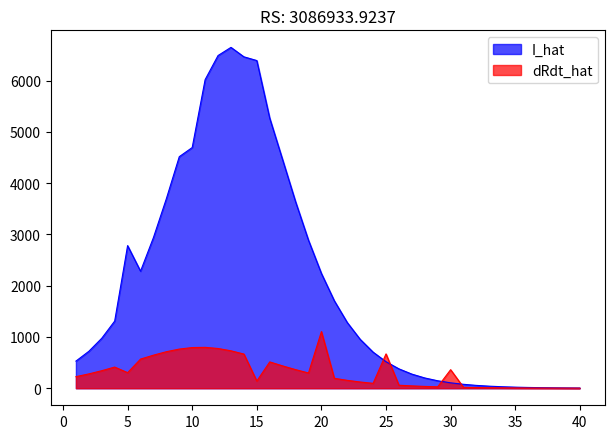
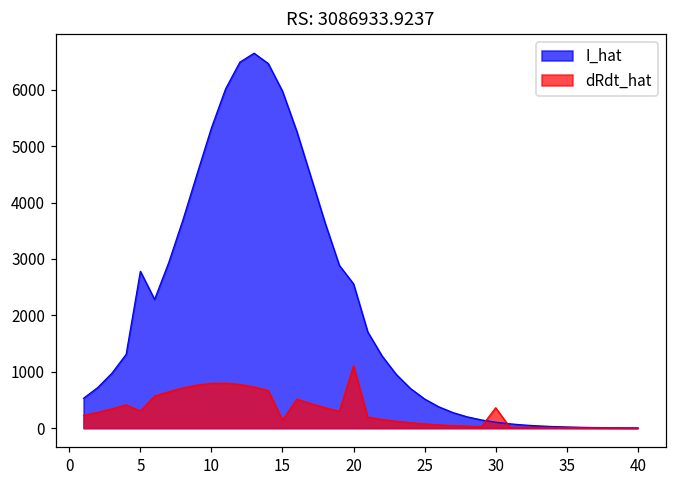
I_hat, 10: 4700 -> 5300
I_hat, 15: 6400 -> 6000
I_hat, 20: 2200 -> 2600
dRdt_hat, 25: 700 -> 100
